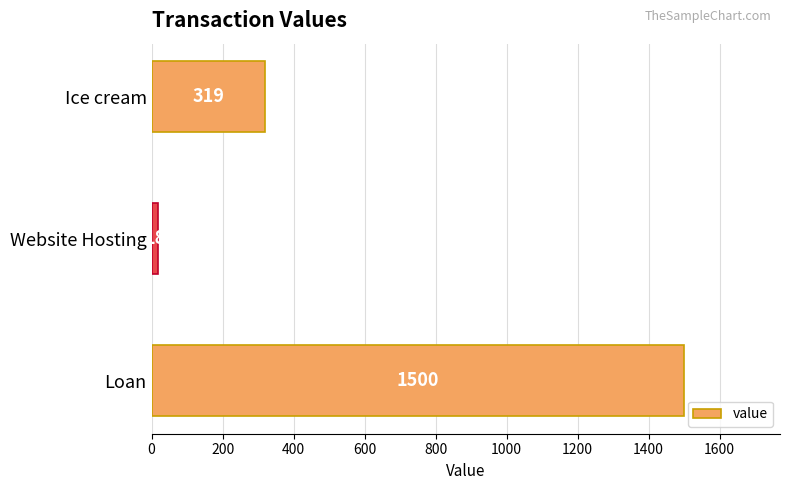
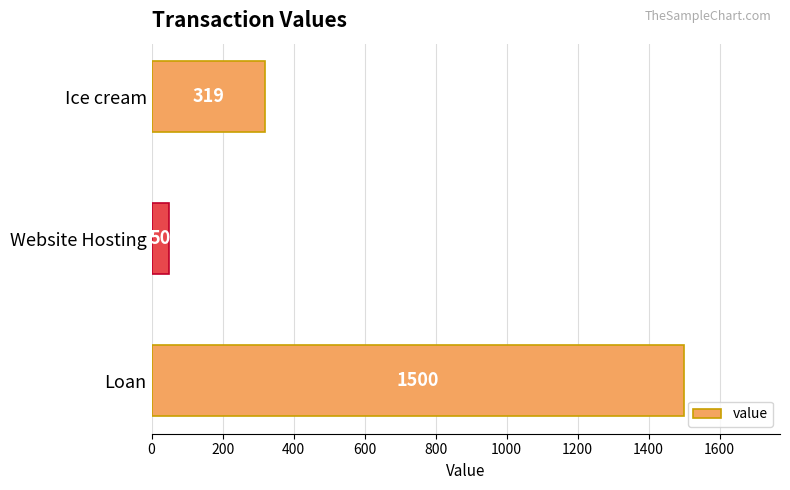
Website Hosting: 20 -> 50
